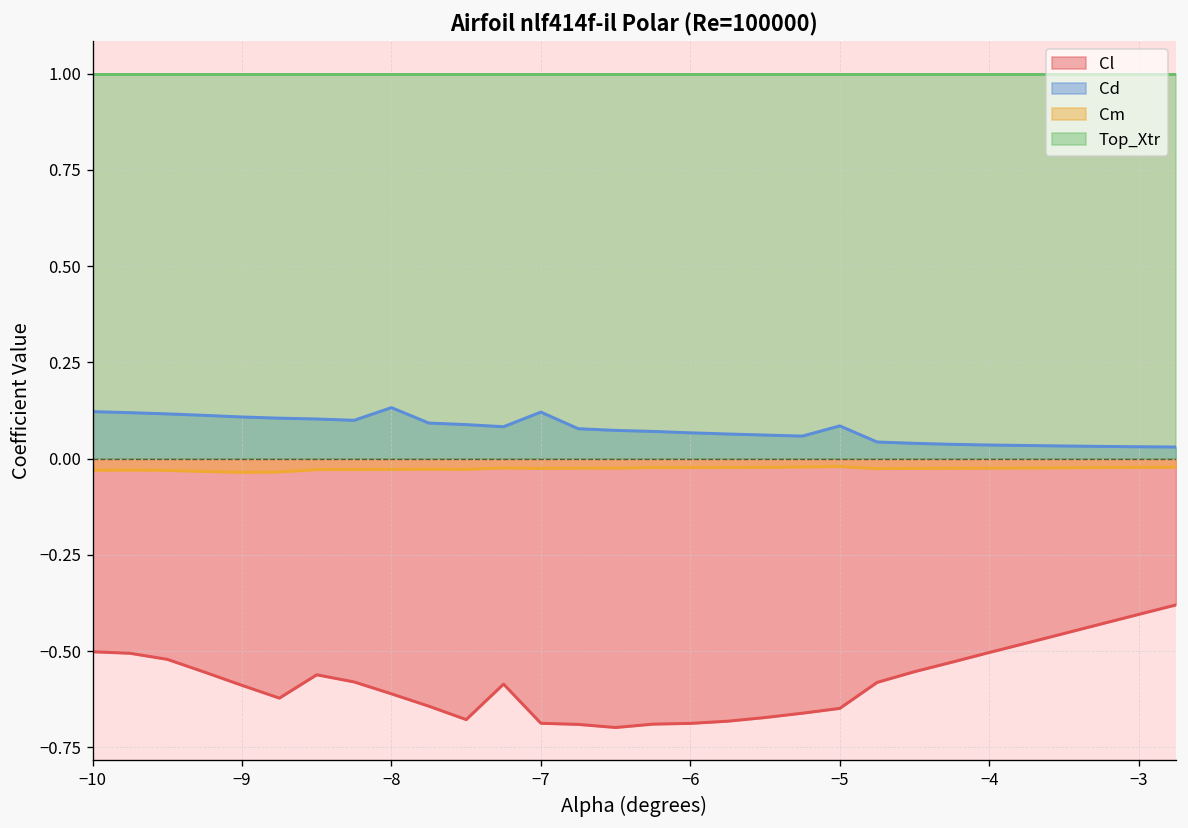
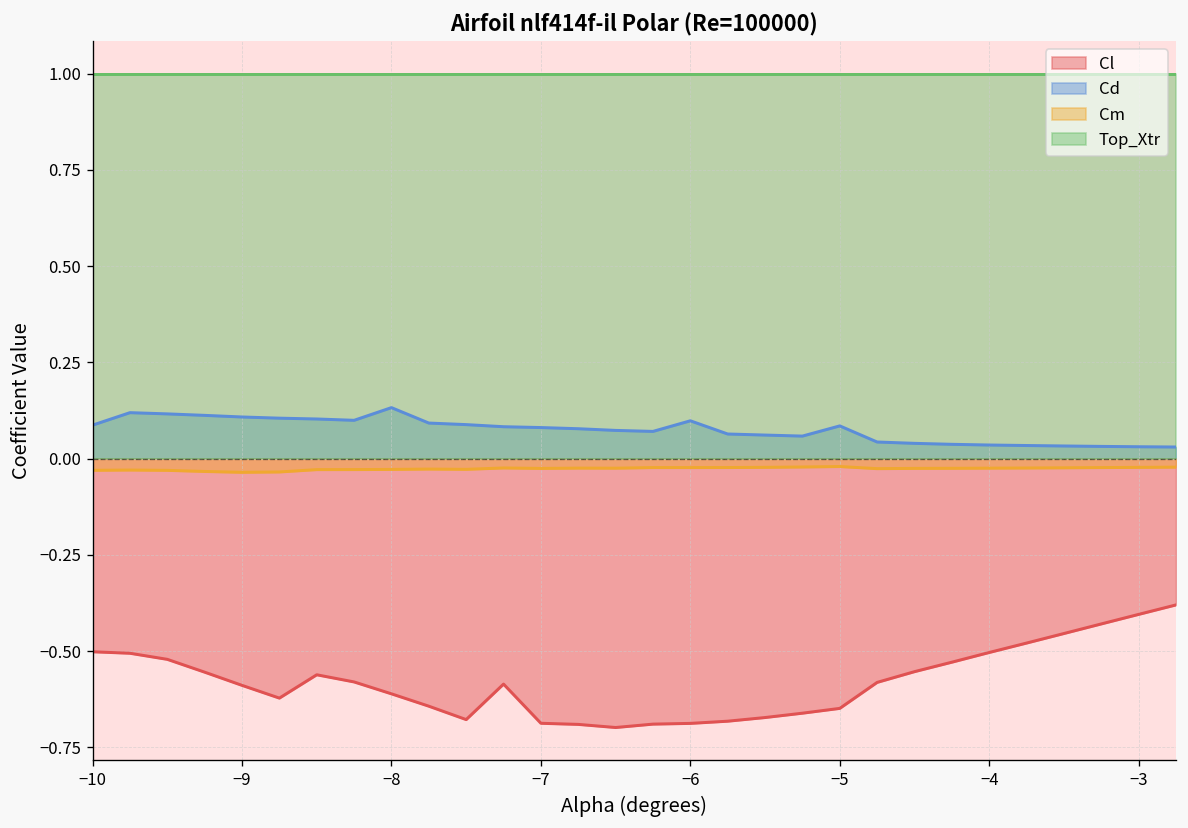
Cd, −10: 0.12 -> 0.09
Cd, −7: 0.12 -> 0.08
Cd, −6: 0.07 -> 0.10
